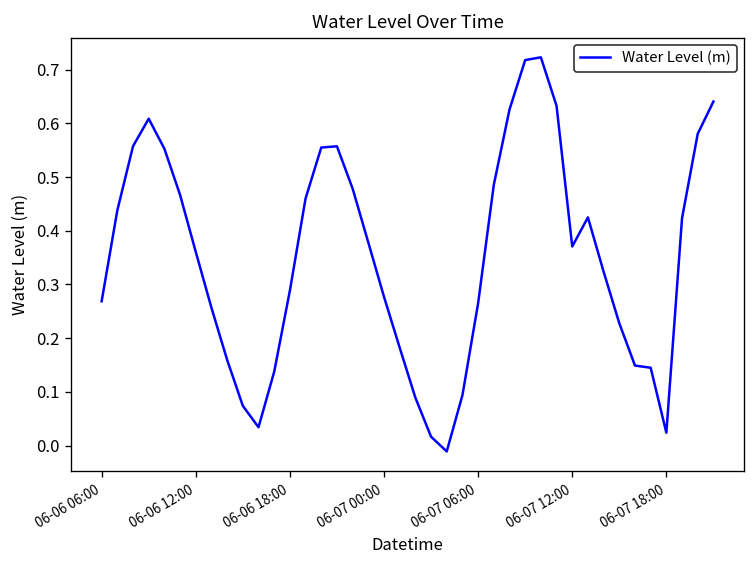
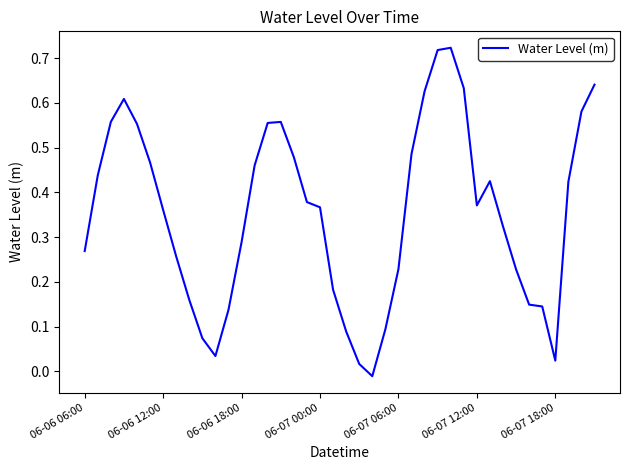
06-07 00:00: 0.28 -> 0.37
06-07 06:00: 0.27 -> 0.23
